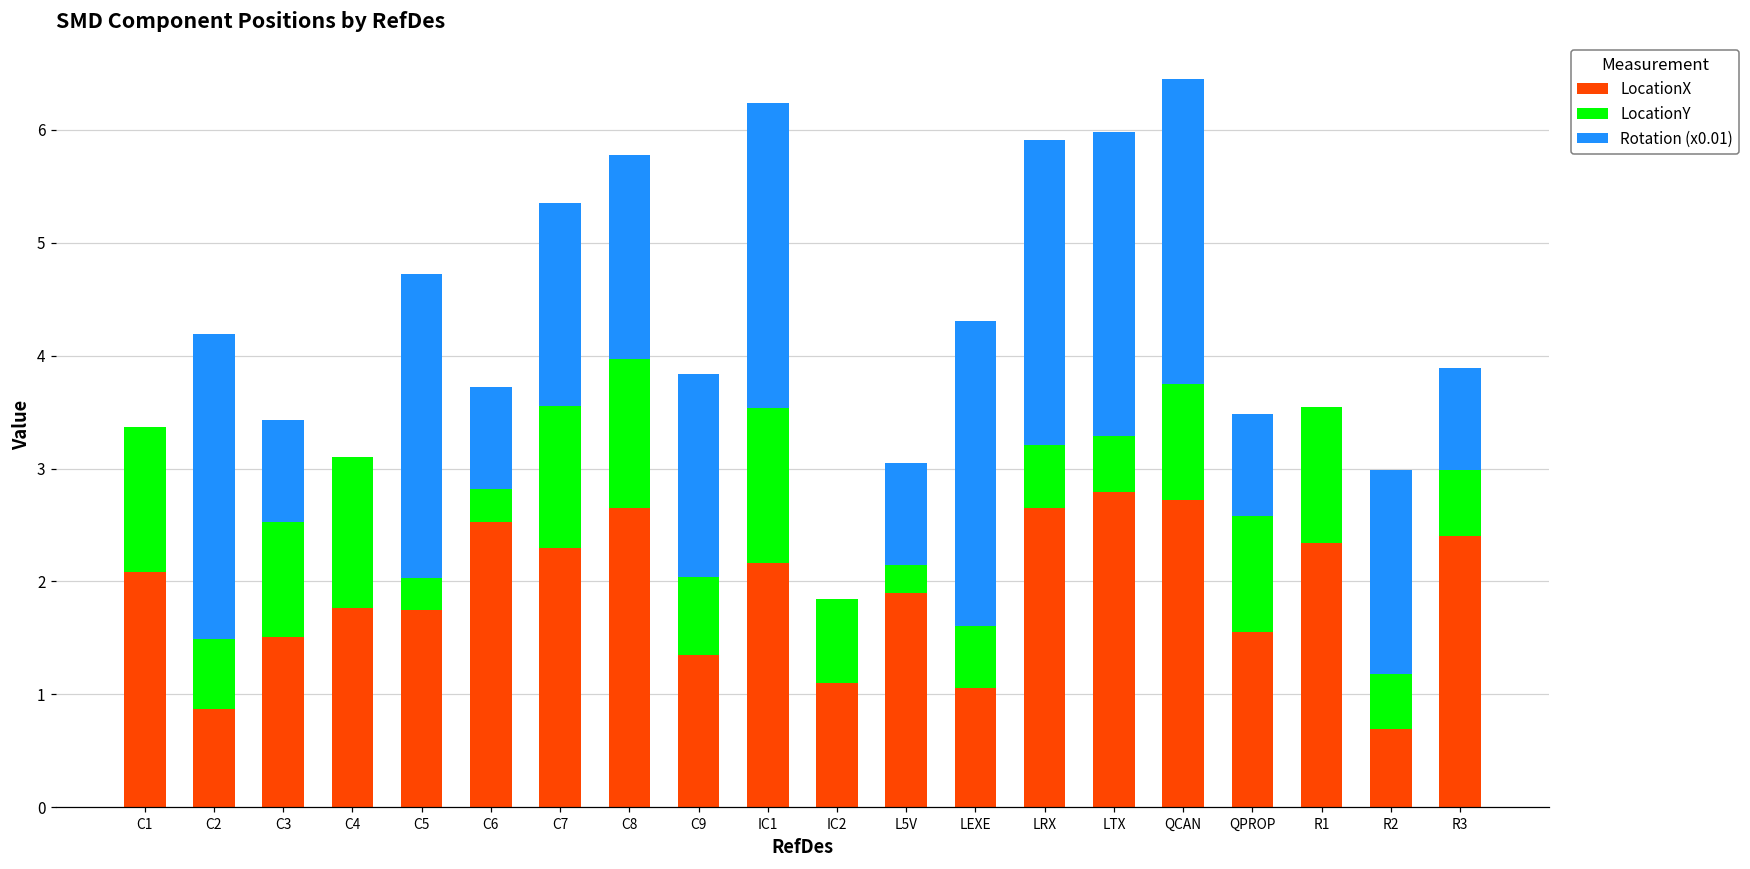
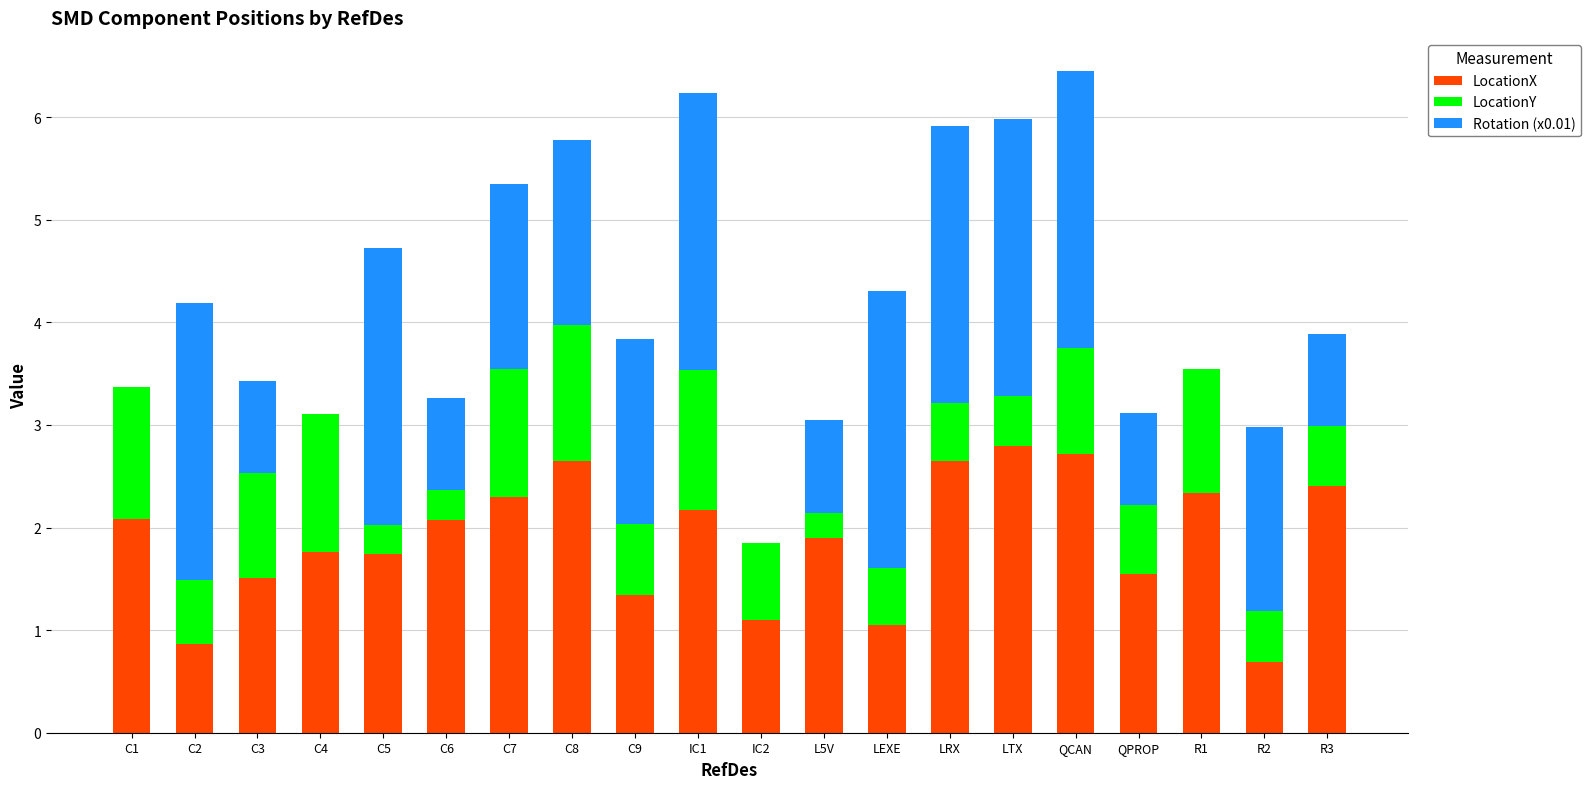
LocationX, C6: 2.52 -> 2.07
LocationY, QPROP: 1.03 -> 0.67
